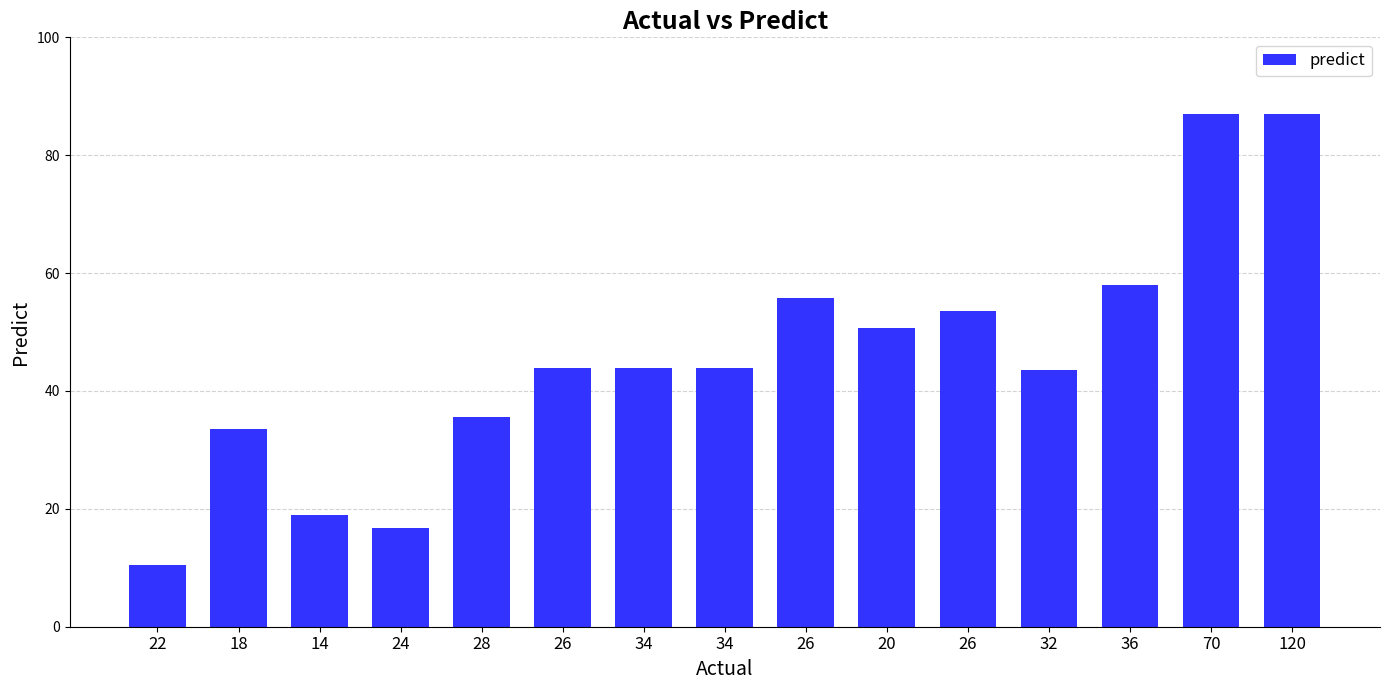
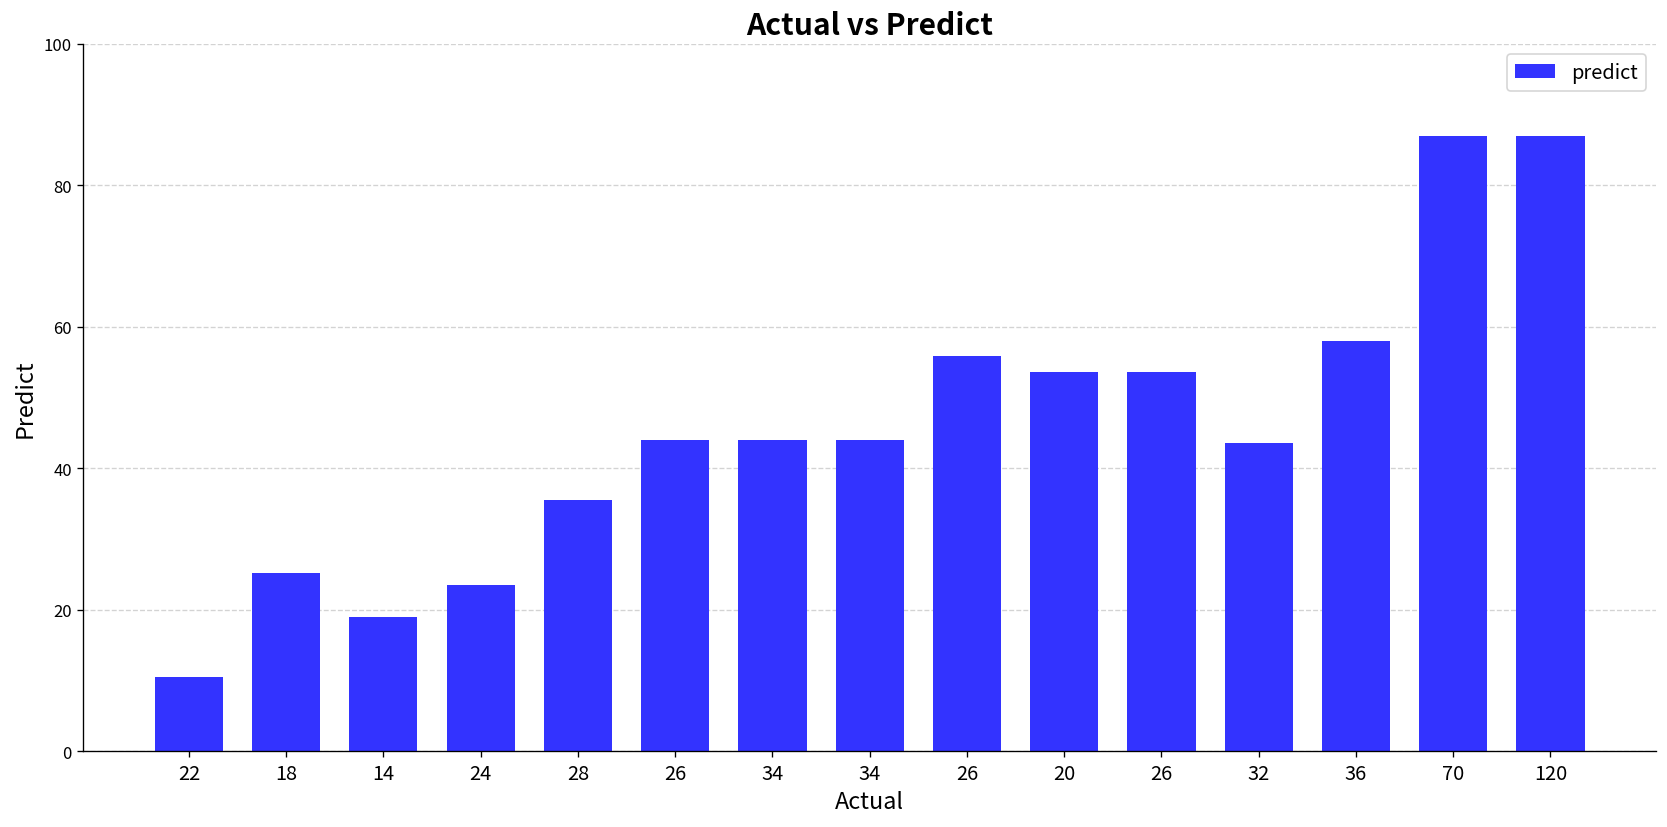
18: 34 -> 25
24: 17 -> 23
20: 51 -> 54
